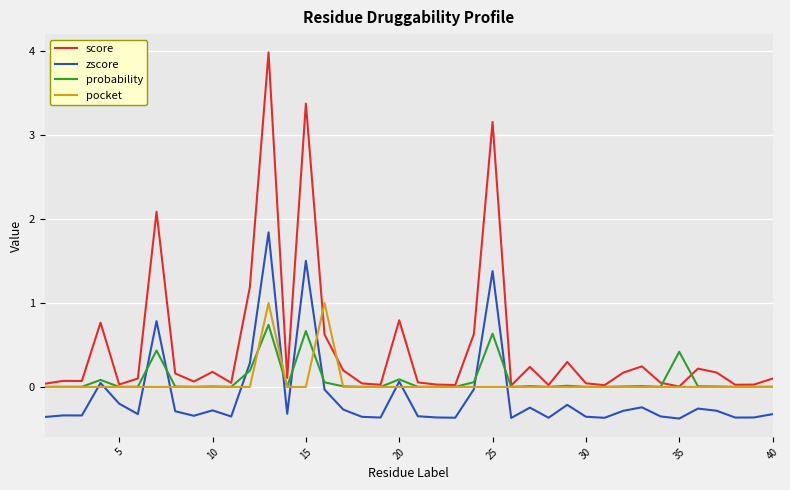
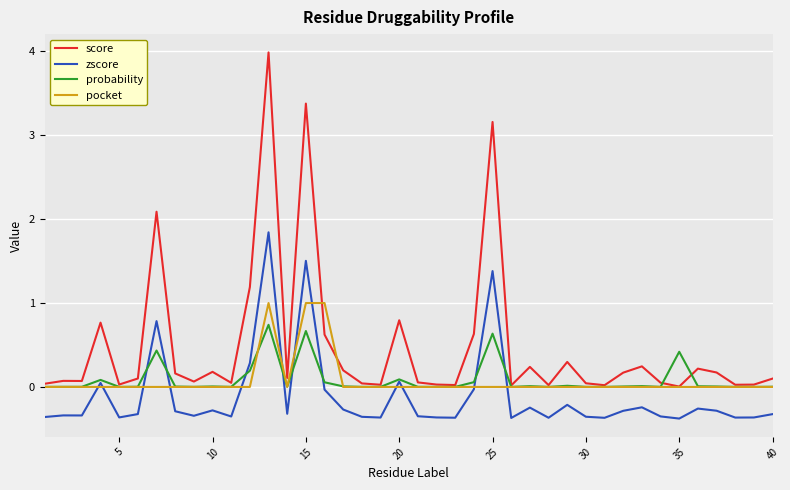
zscore, 5: -0.2 -> -0.4
pocket, 15: 0 -> 1
